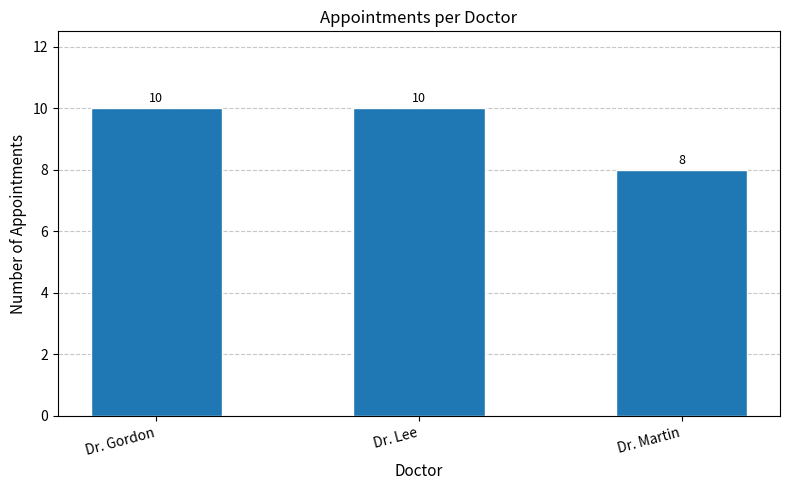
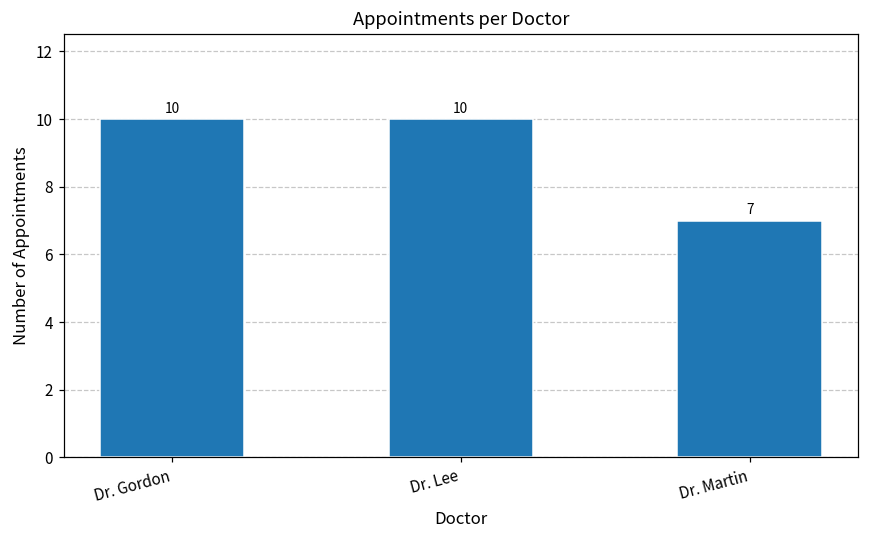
Dr. Martin: 8 -> 7
